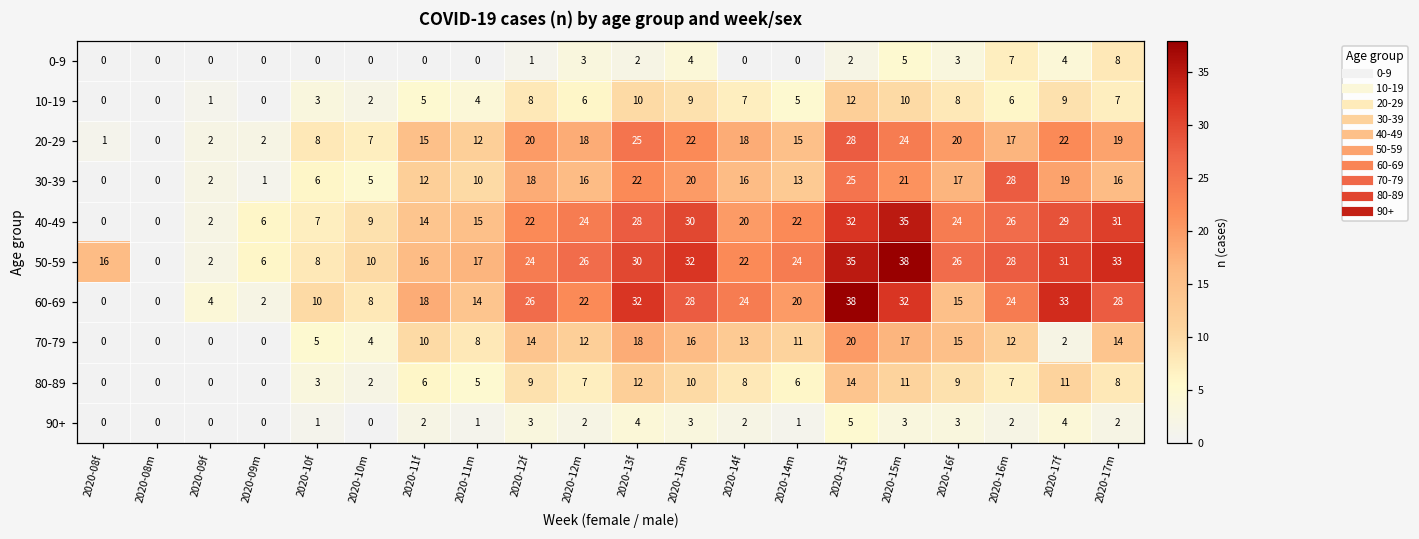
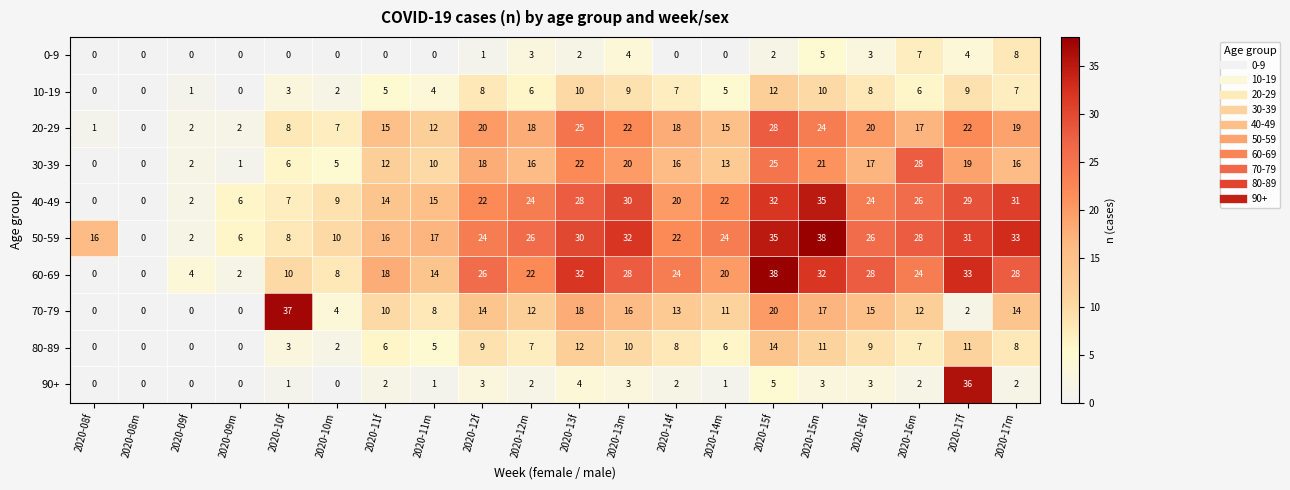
60-69, 2020-16f: 15 -> 28
70-79, 2020-10f: 5 -> 37
90+, 2020-17f: 4 -> 36
